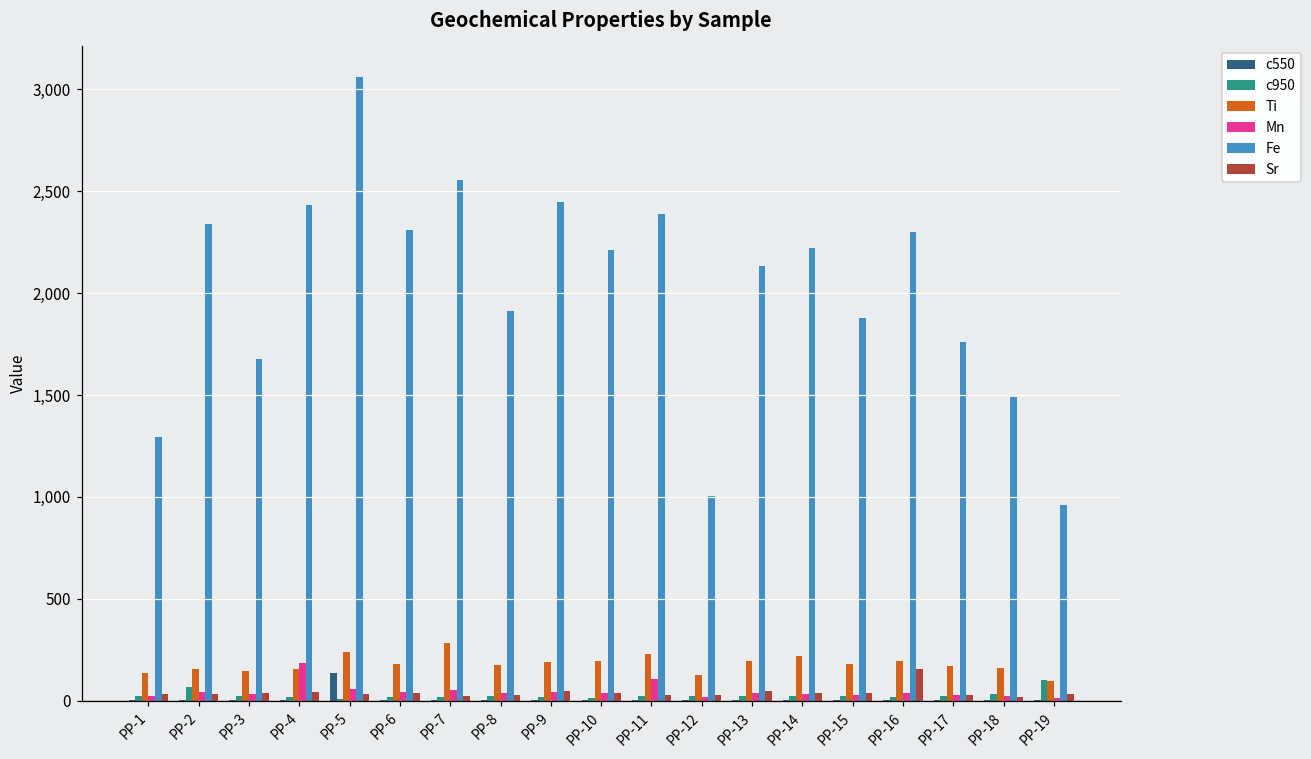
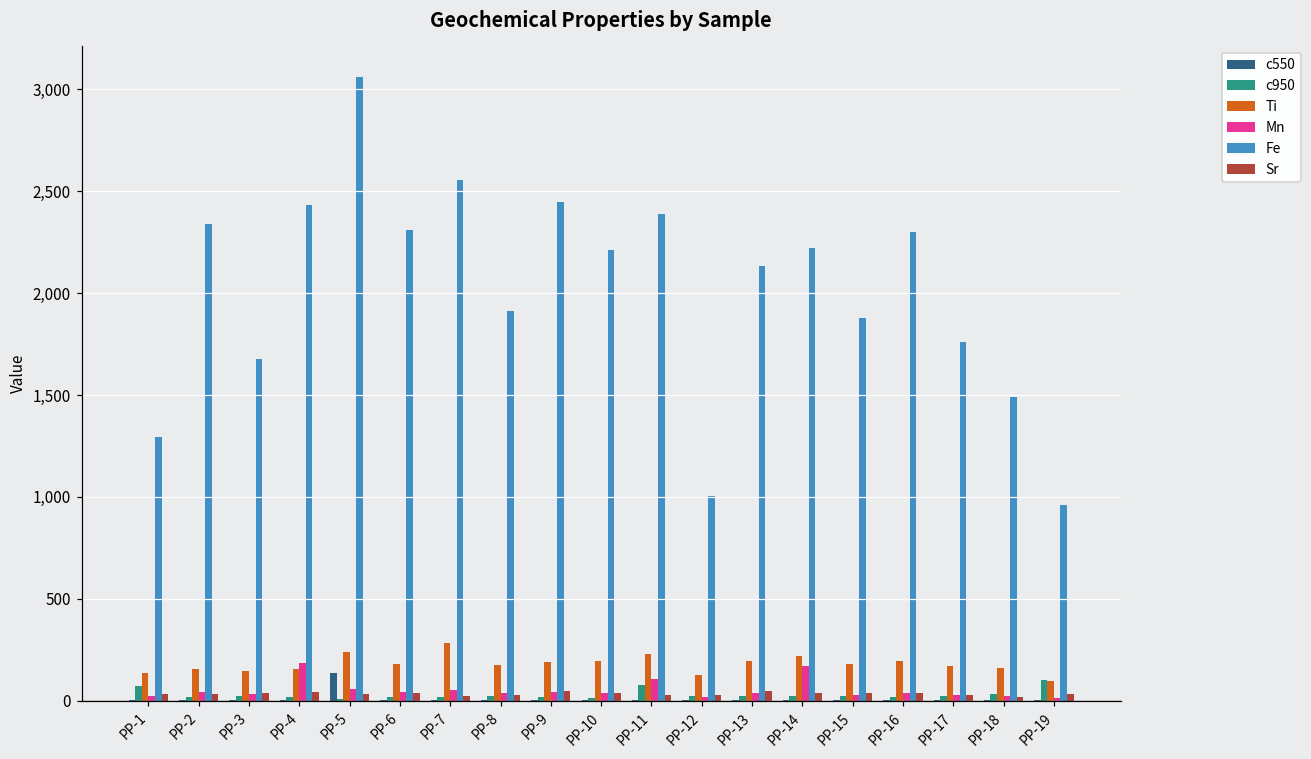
c950, PP-1: 20 -> 70
c950, PP-2: 70 -> 20
c950, PP-11: 20 -> 80
Mn, PP-14: 30 -> 170
Sr, PP-16: 160 -> 40
